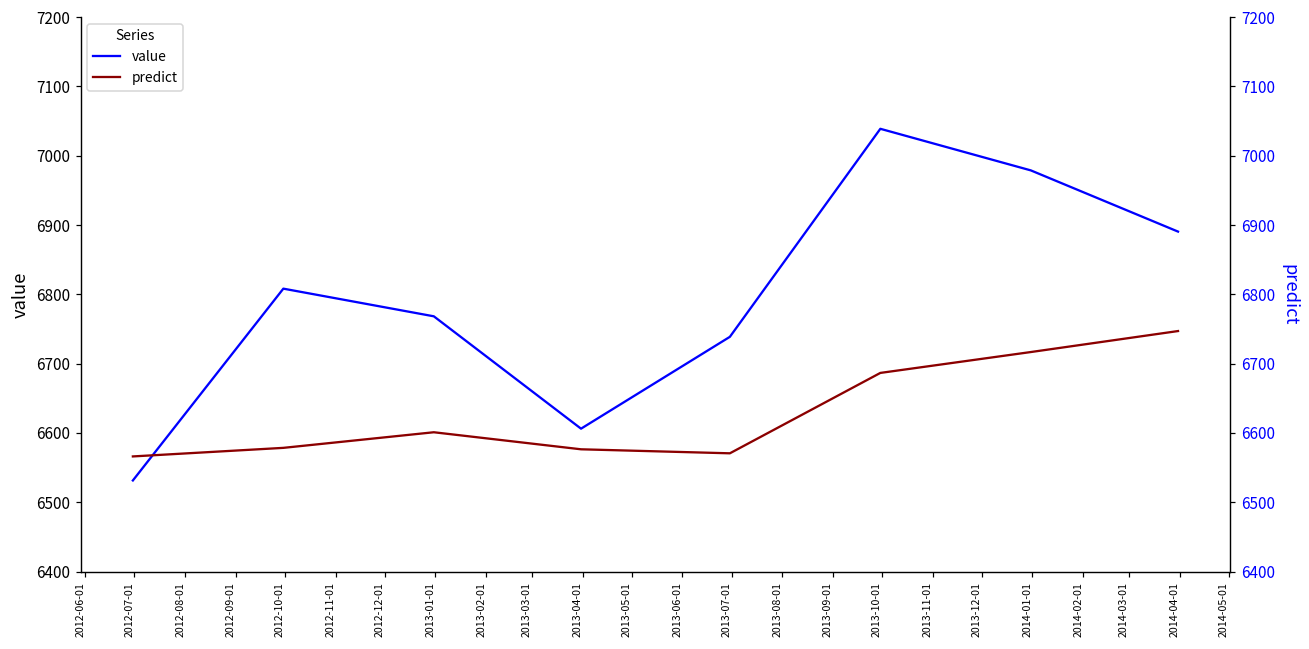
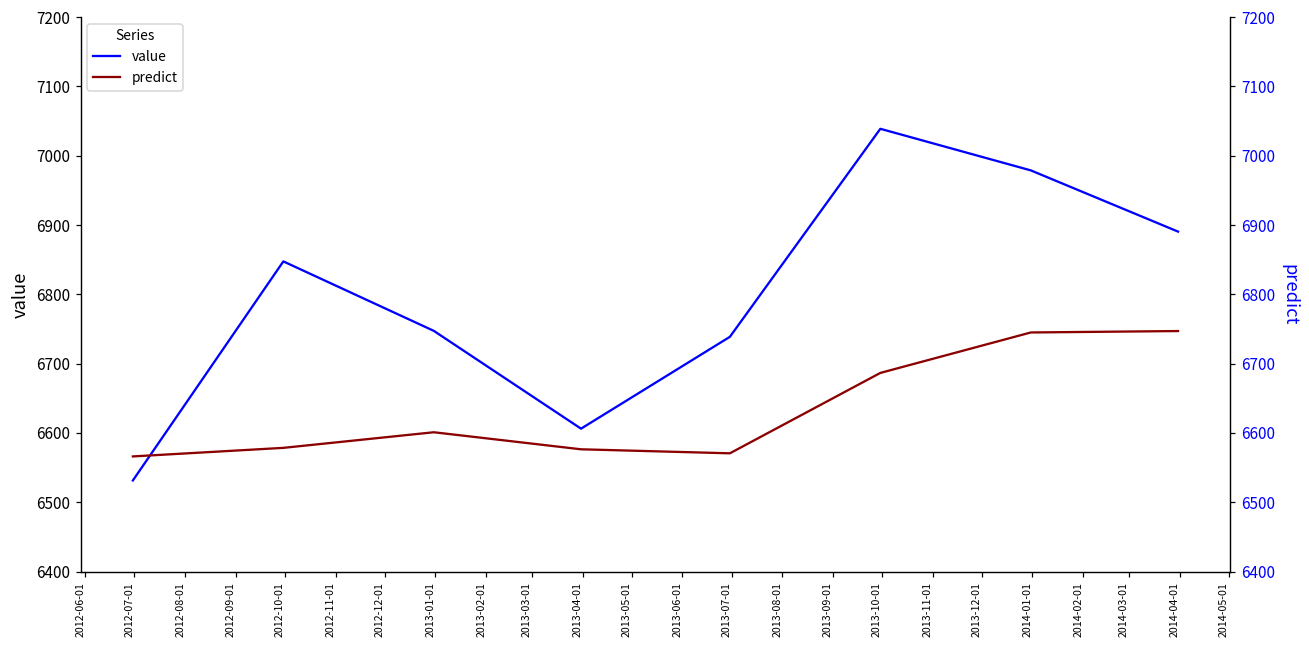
value, 2012-10-01: 6810 -> 6850
value, 2013-01-01: 6770 -> 6750
predict, 2014-01-01: 6720 -> 6740
